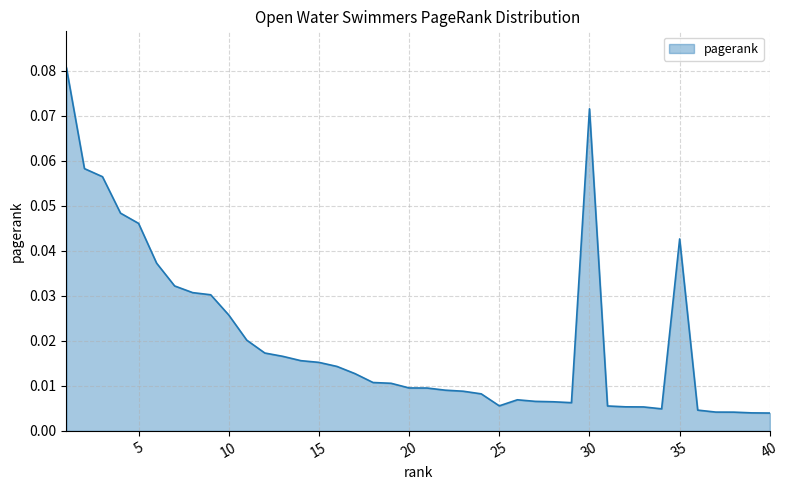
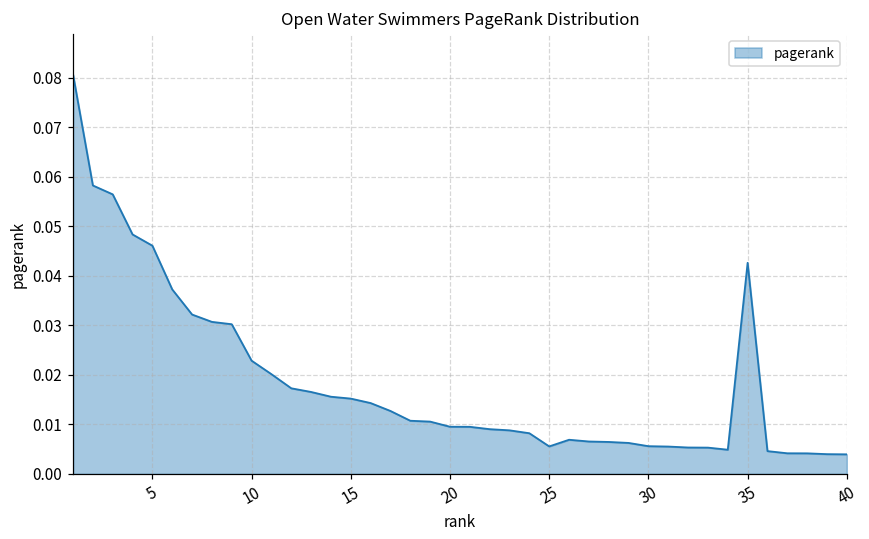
10: 0.026 -> 0.023
30: 0.072 -> 0.006
